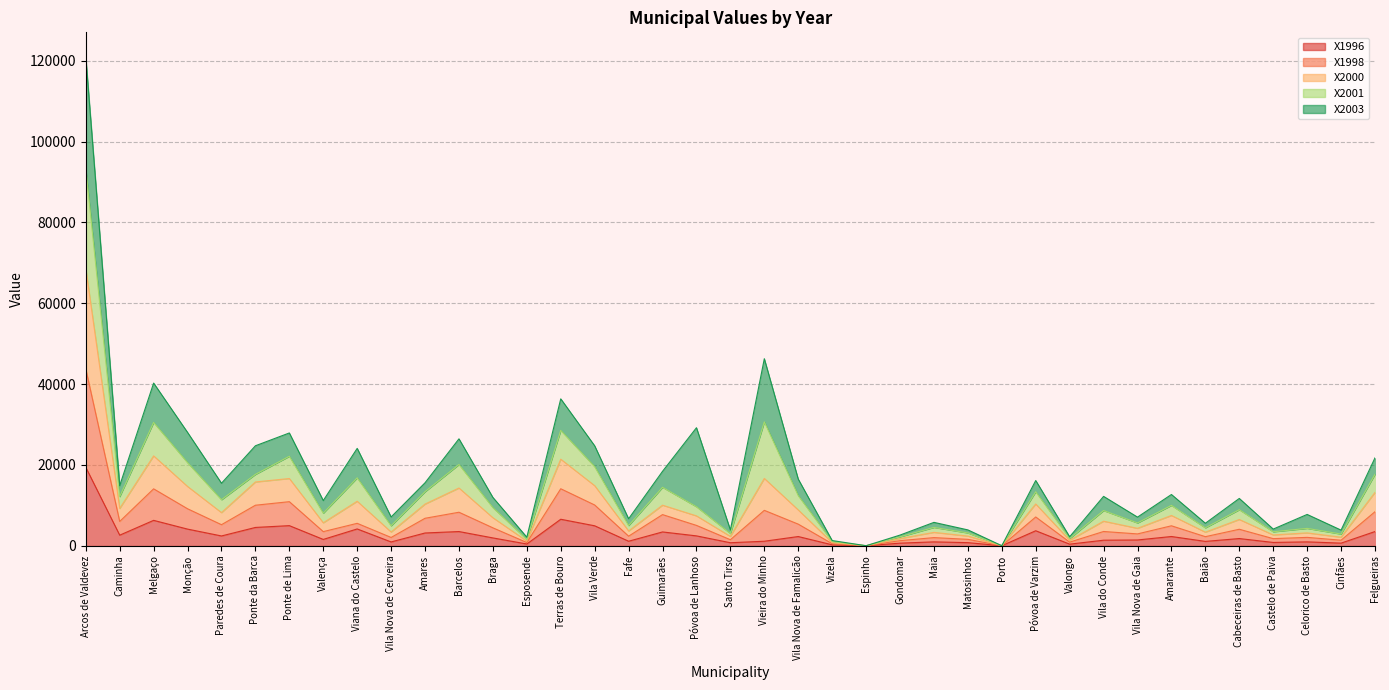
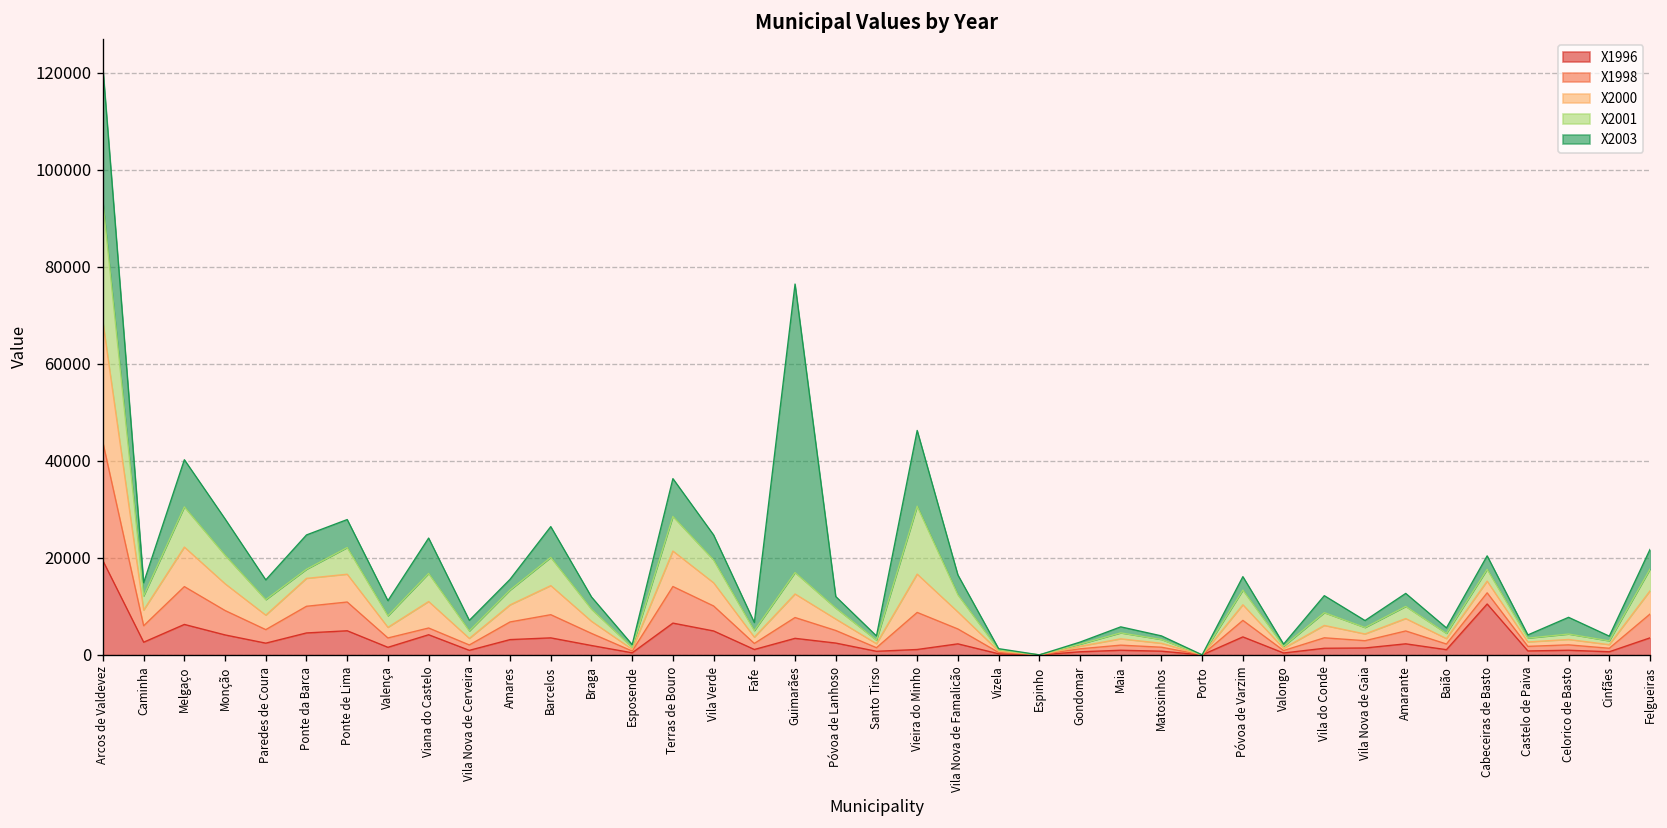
X2000, Guimarães: 2000 -> 5000
X2003, Guimarães: 4000 -> 59000
X2003, Póvoa de Lanhoso: 20000 -> 2000
X1996, Cabeceiras de Basto: 2000 -> 10000
